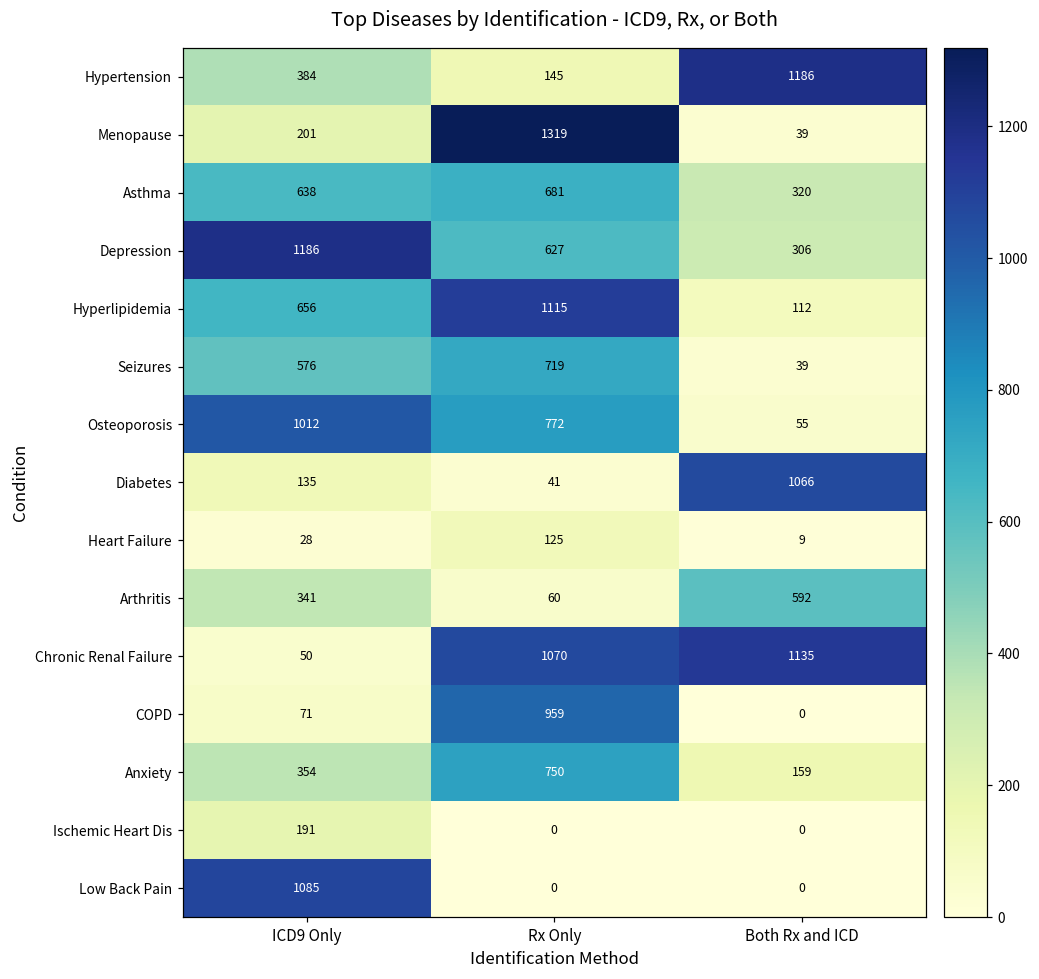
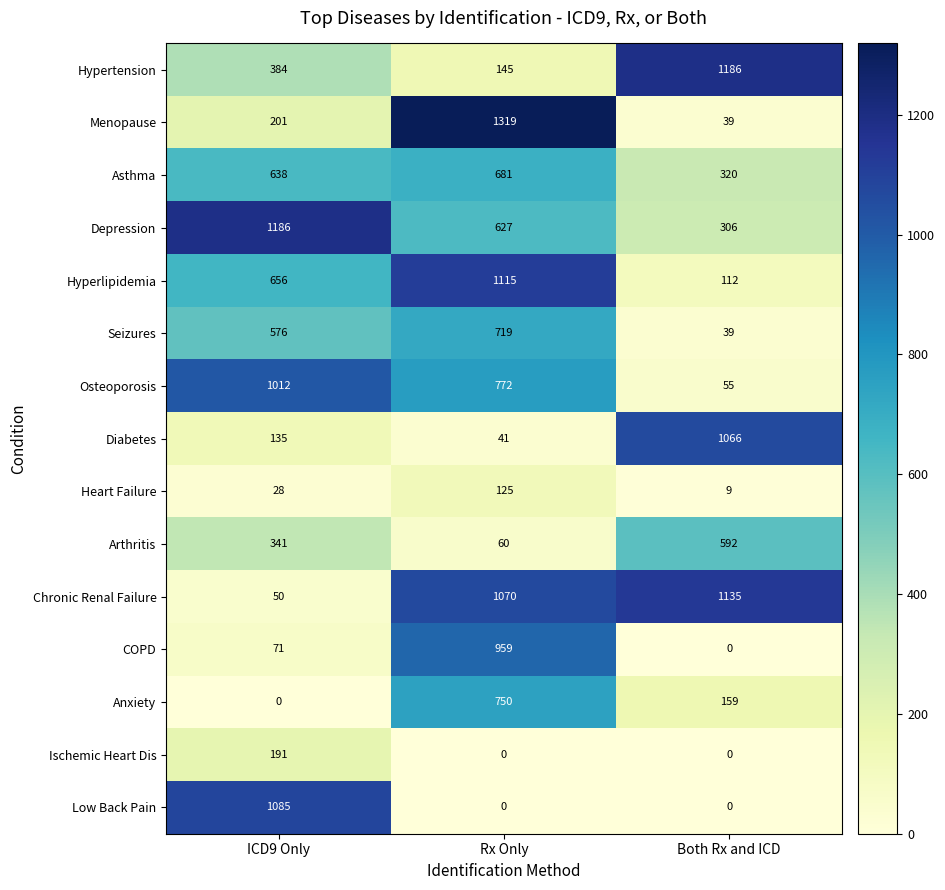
Anxiety, ICD9 Only: 354 -> 0
